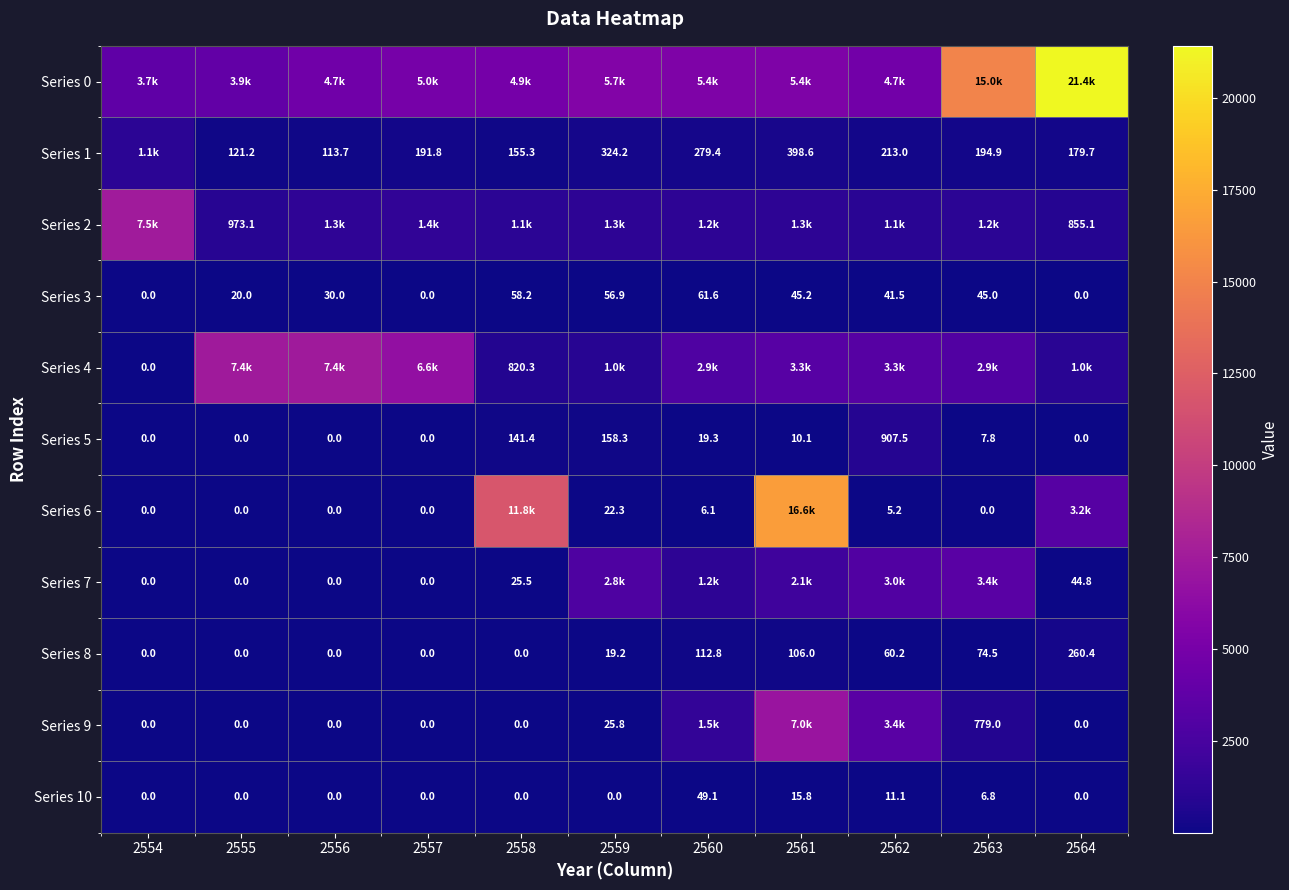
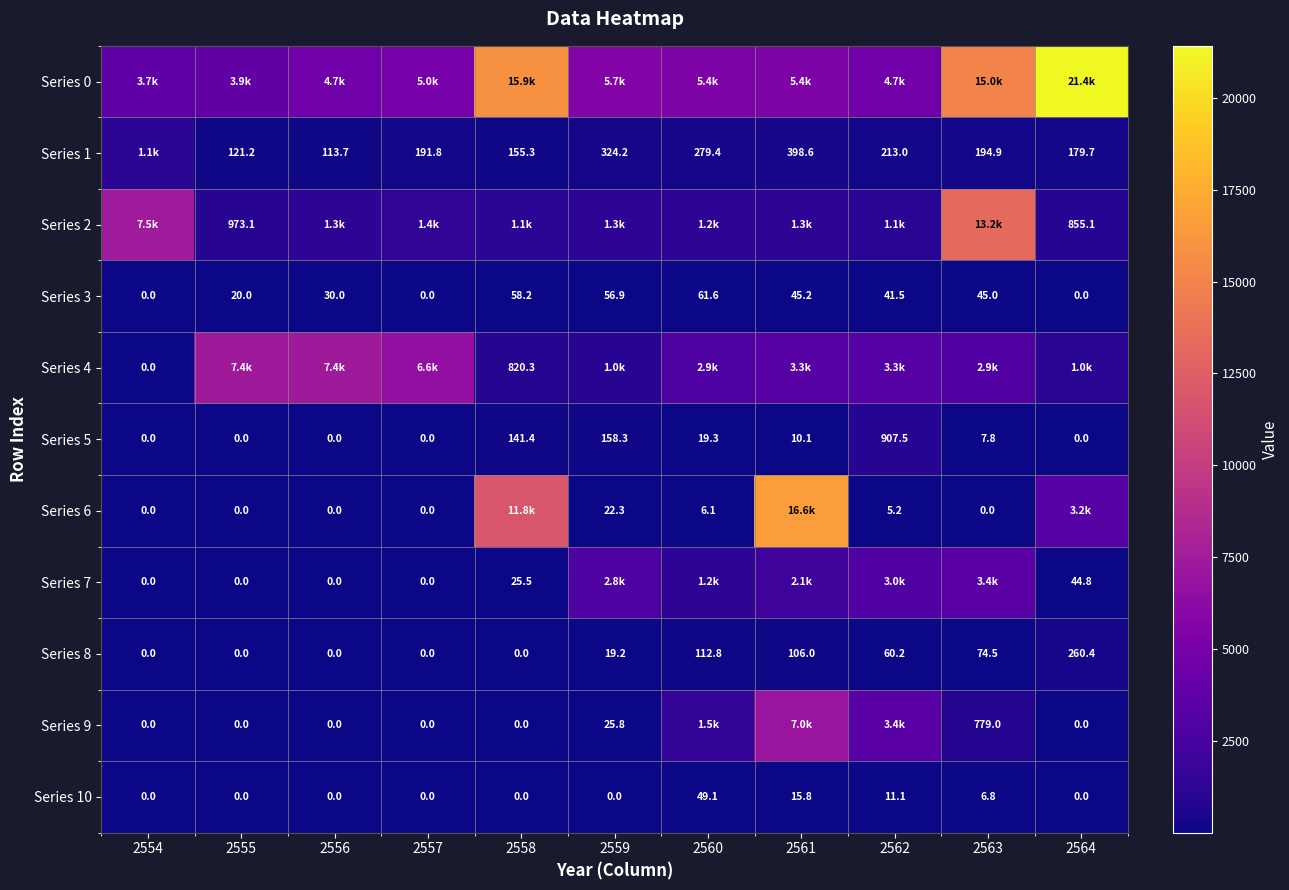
Series 0, 2558: 4.9k -> 15.9k
Series 2, 2563: 1.2k -> 13.2k
